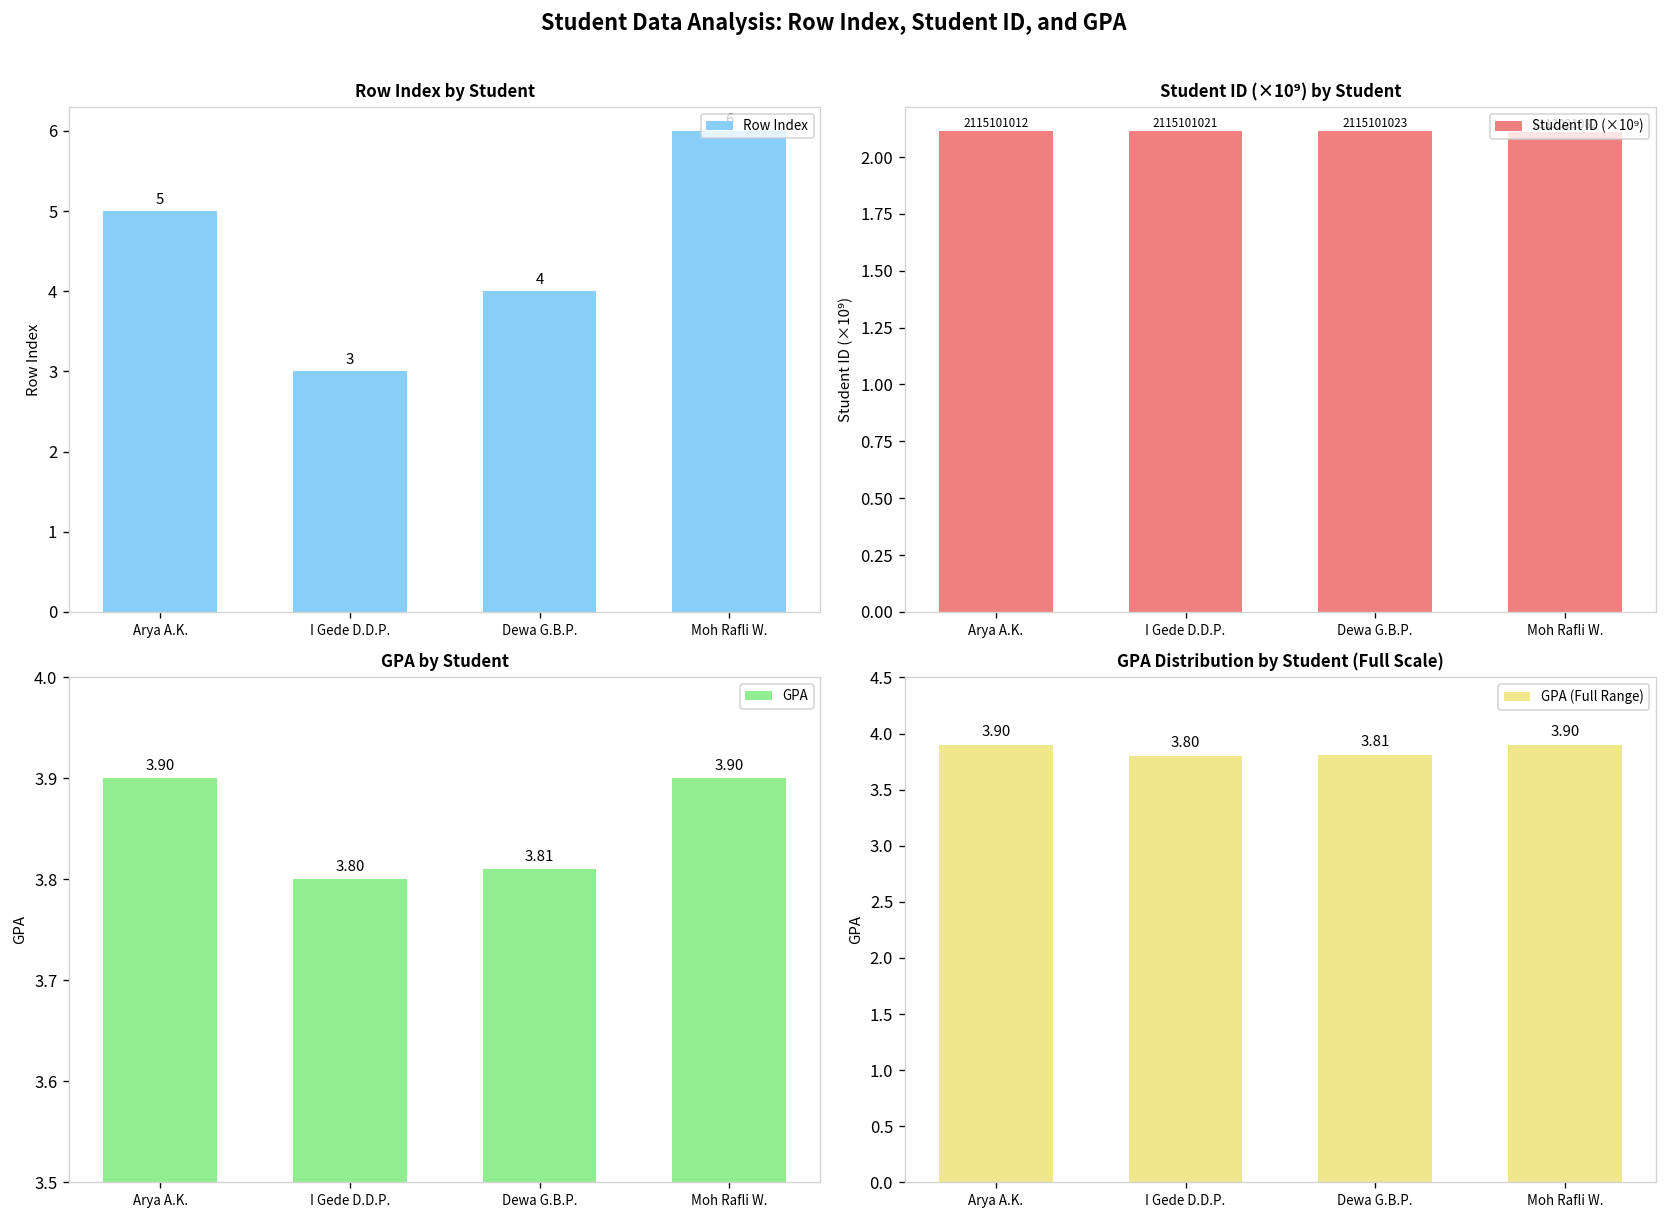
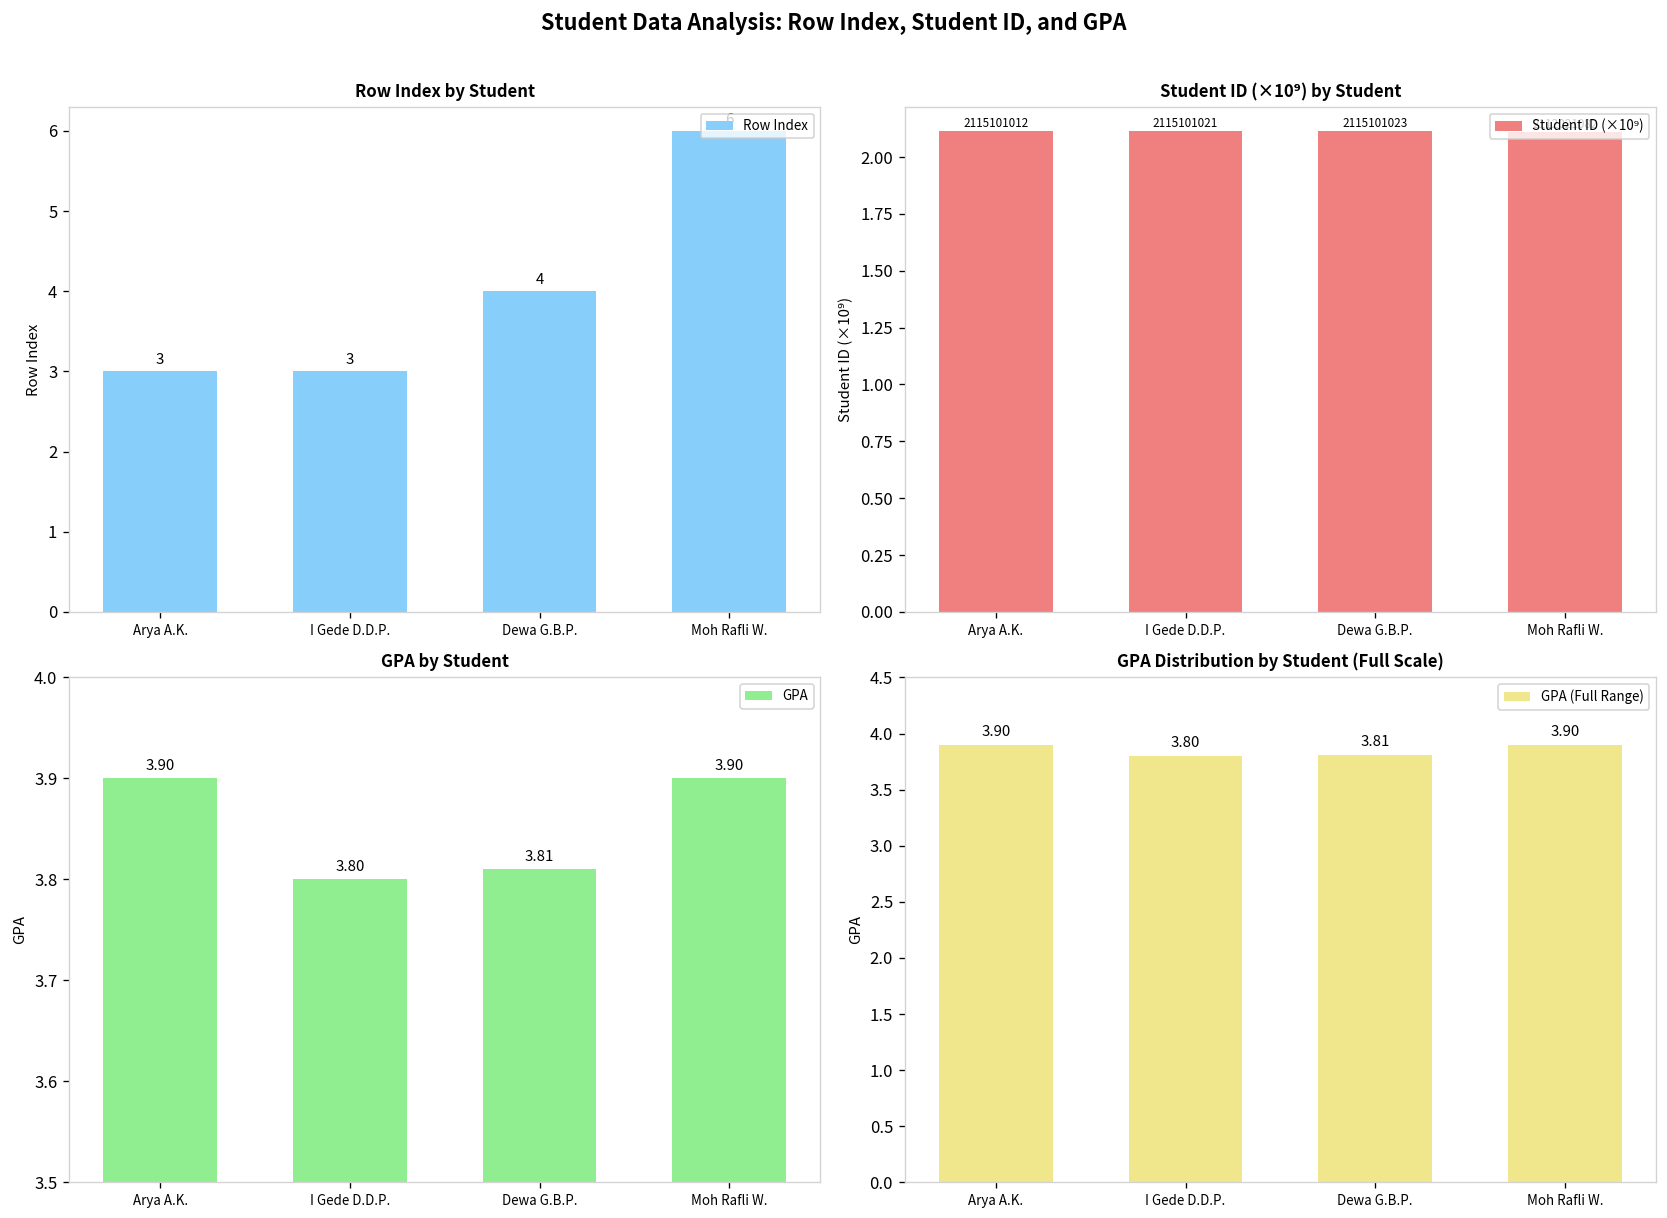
Row Index by Student, Arya A.K.: 5 -> 3
